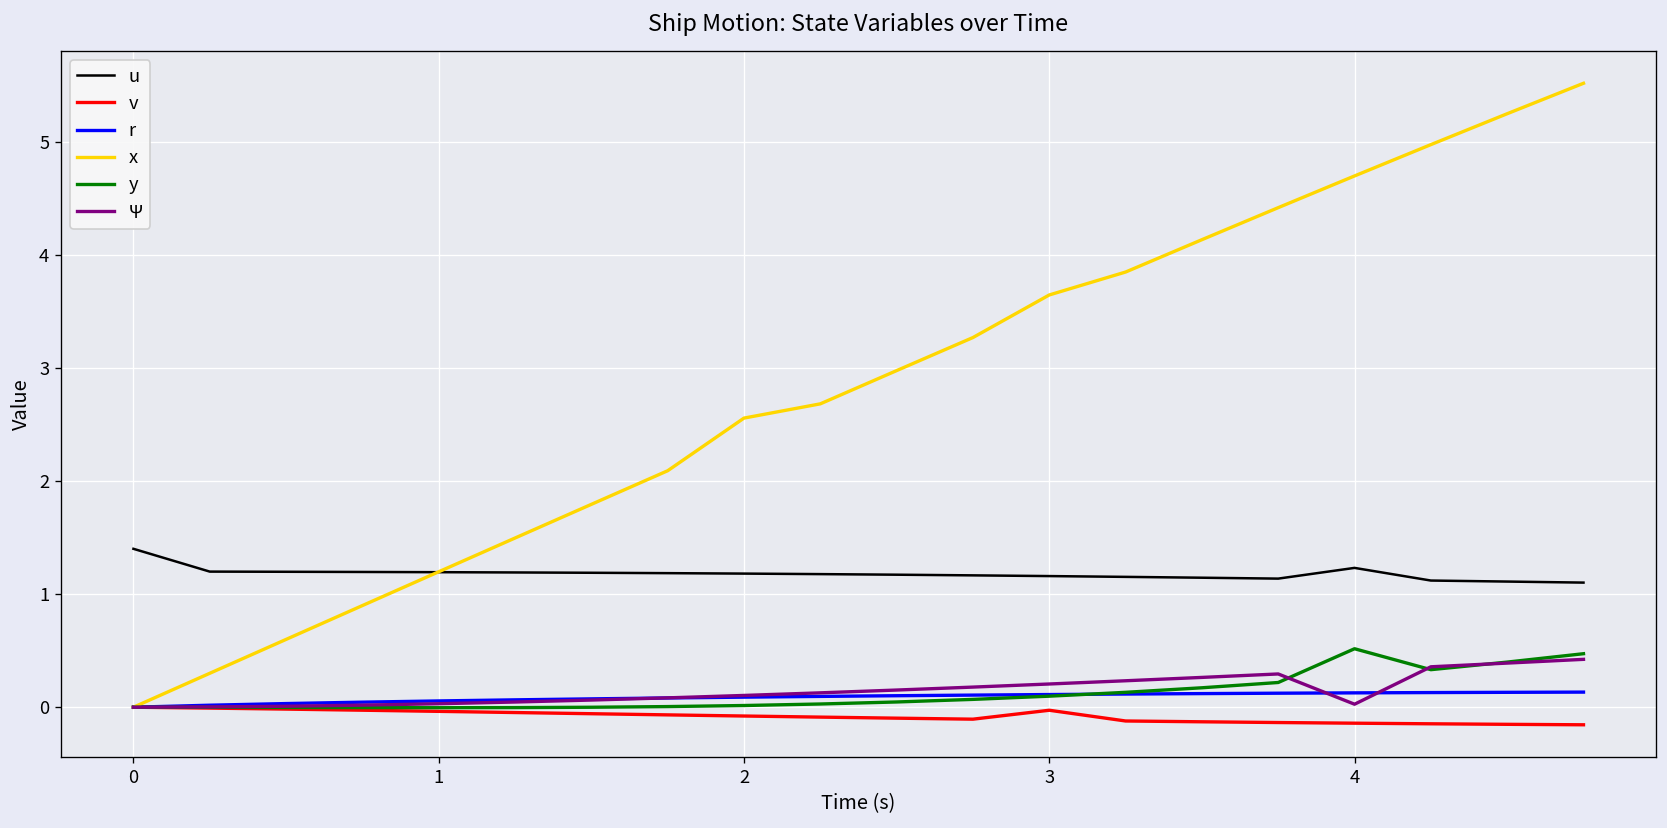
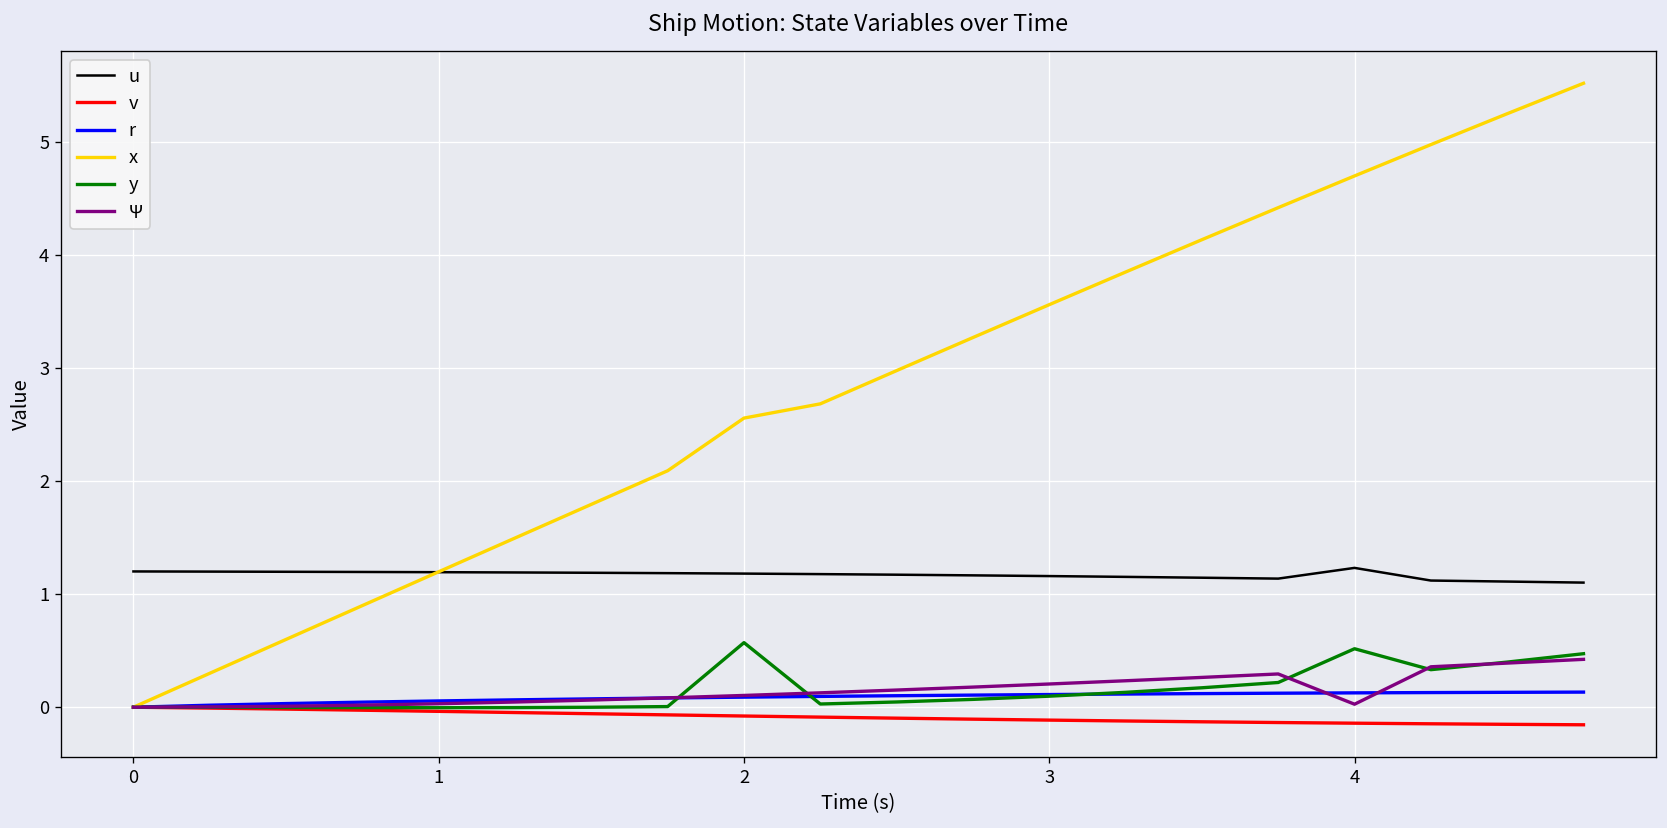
u, 0: 1.4 -> 1.2
y, 2: 0.0 -> 0.6
v, 3: 0.0 -> -0.1
x, 3: 3.64 -> 3.56
